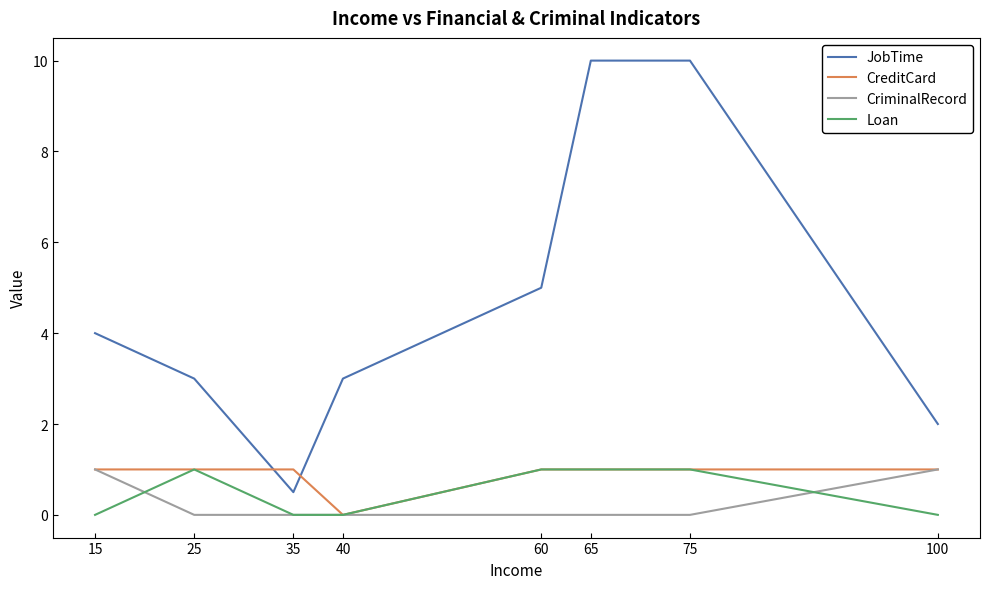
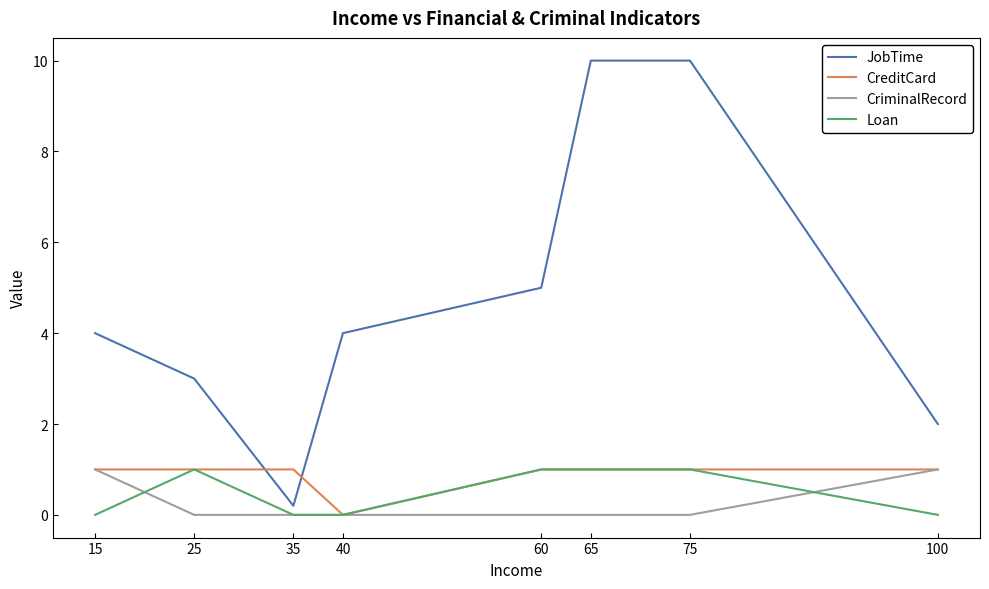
JobTime, 35: 0.5 -> 0.2
JobTime, 40: 3 -> 4
